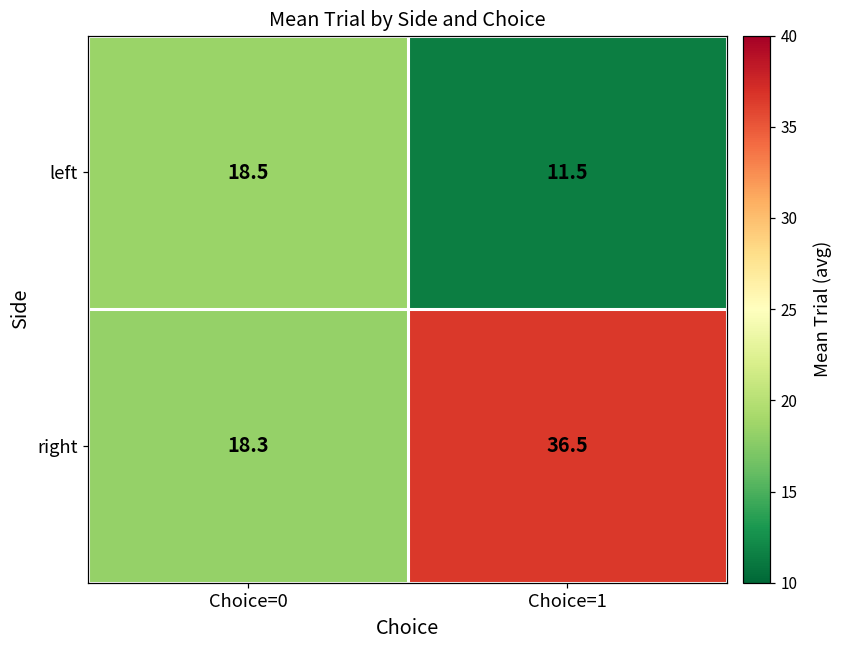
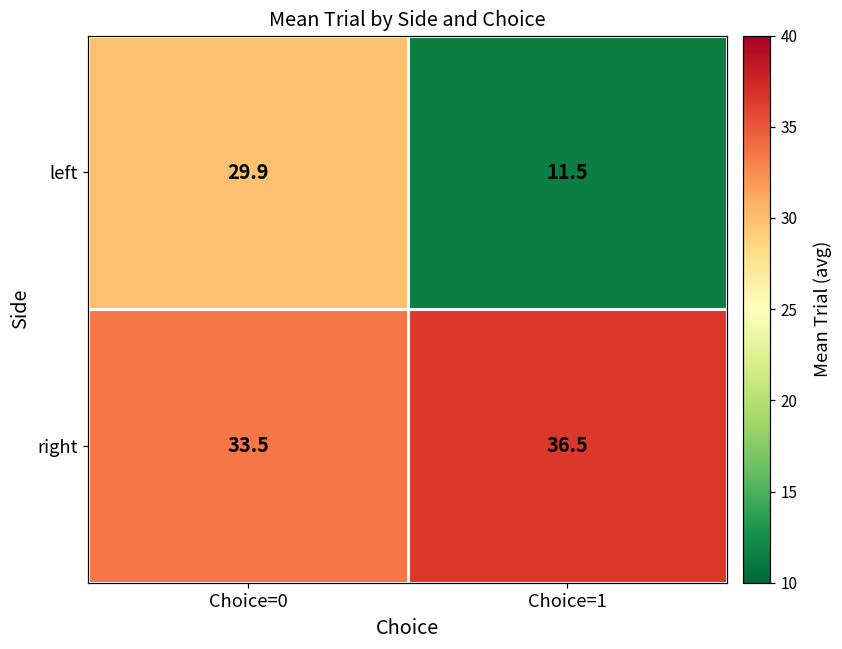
left, Choice=0: 18.5 -> 29.9
right, Choice=0: 18.3 -> 33.5
